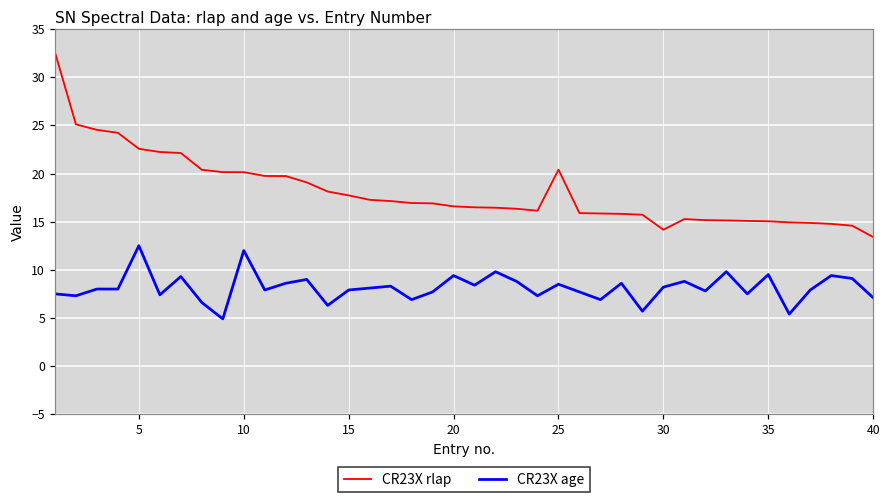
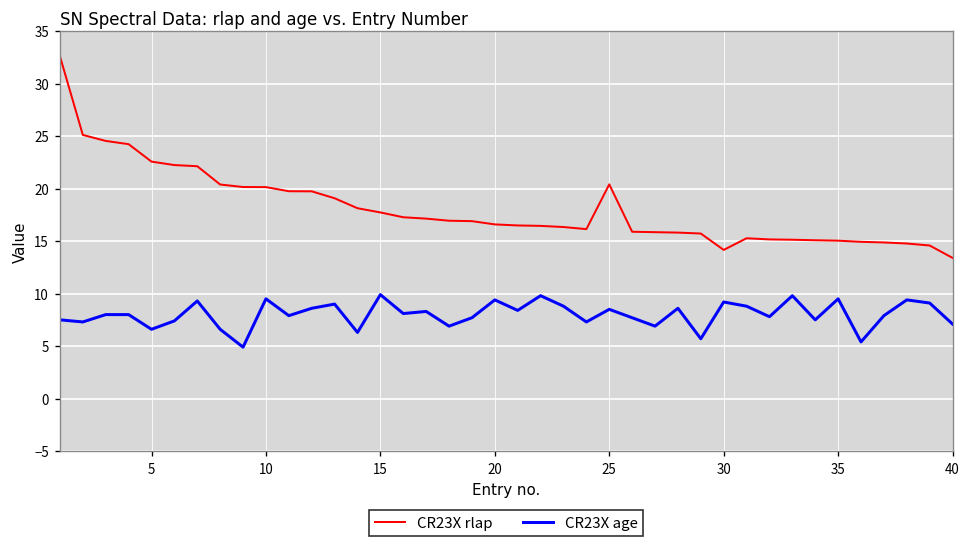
CR23X age, 5: 13 -> 7
CR23X age, 10: 12 -> 10
CR23X age, 15: 8 -> 10
CR23X age, 30: 8 -> 9
